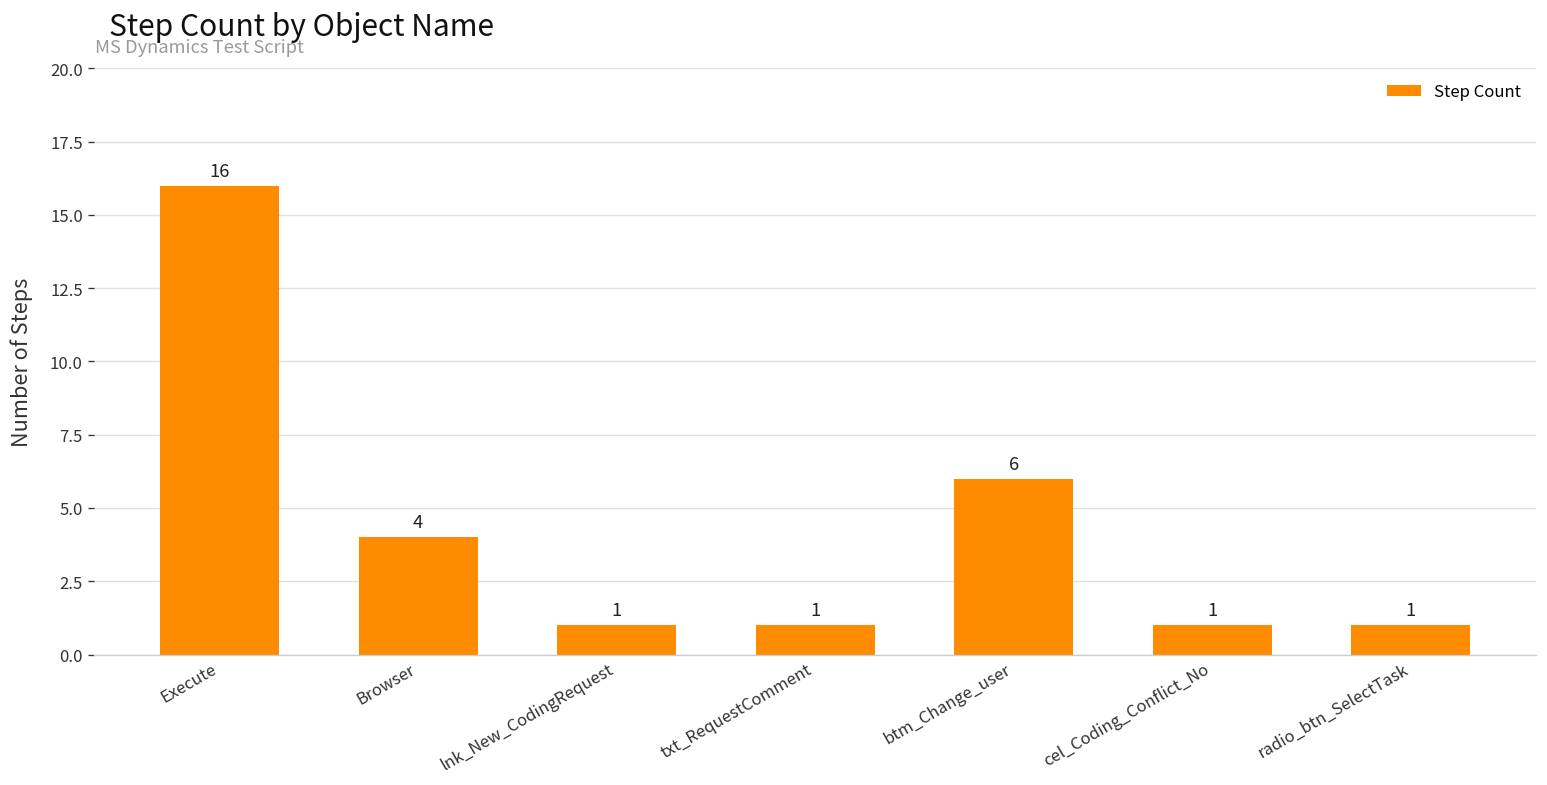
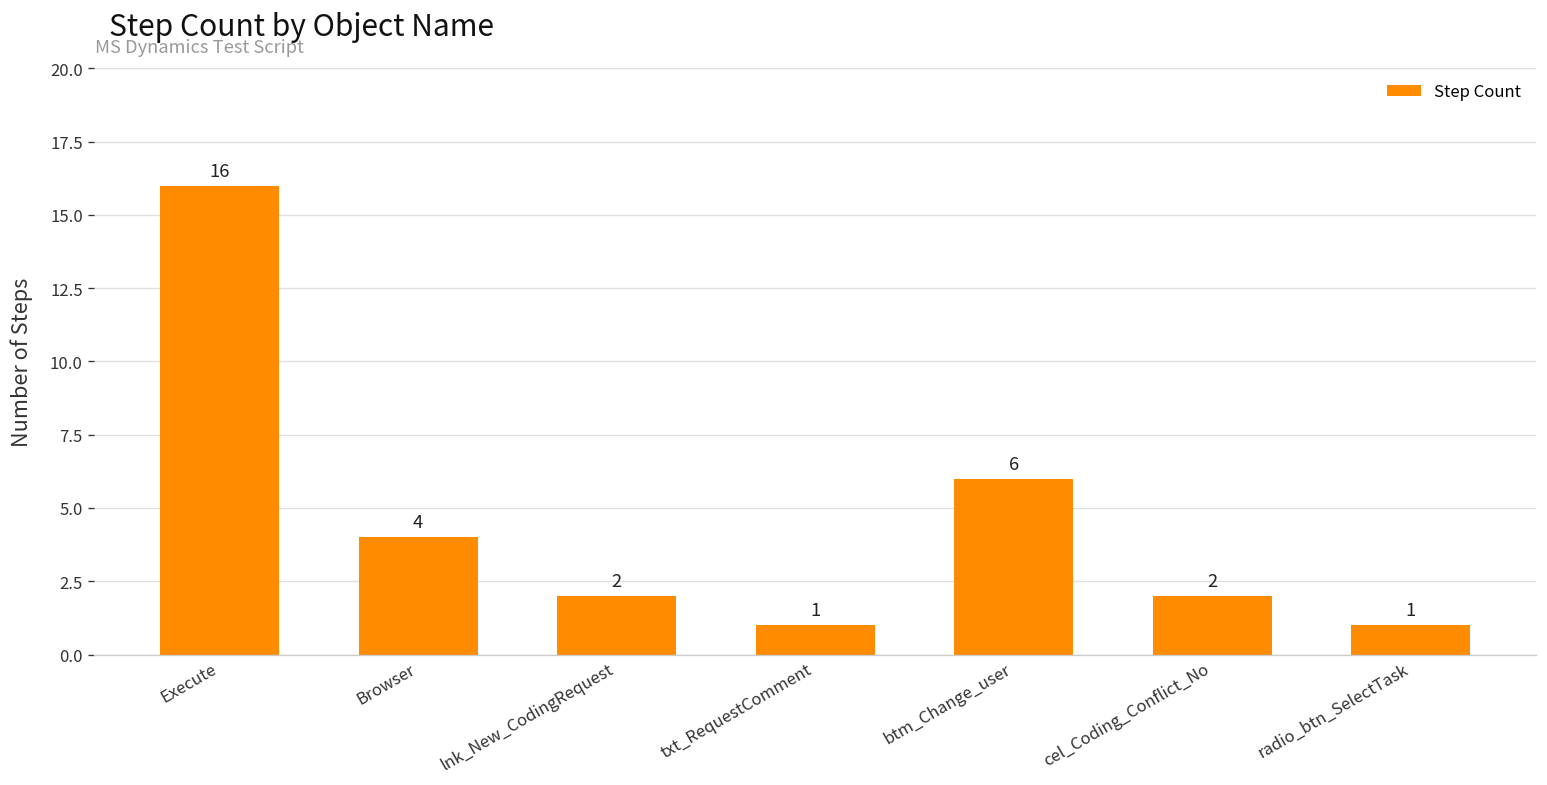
lnk_New_CodingRequest: 1 -> 2
cel_Coding_Conflict_No: 1 -> 2
